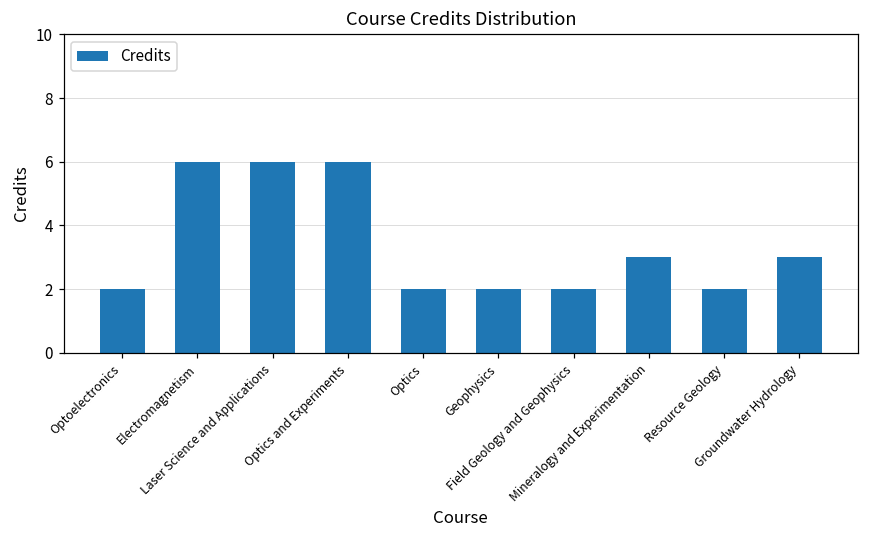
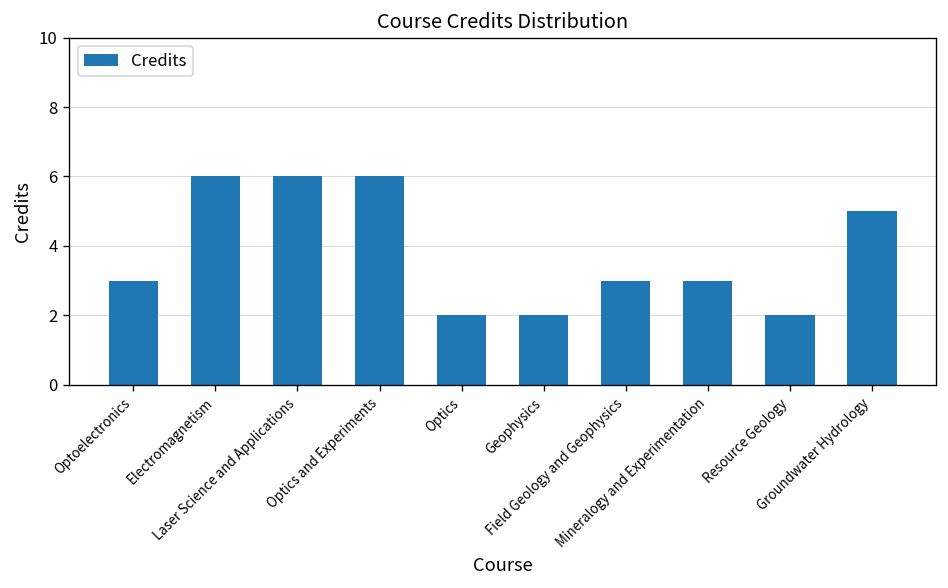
Optoelectronics: 2 -> 3
Field Geology and Geophysics: 2 -> 3
Groundwater Hydrology: 3 -> 5
